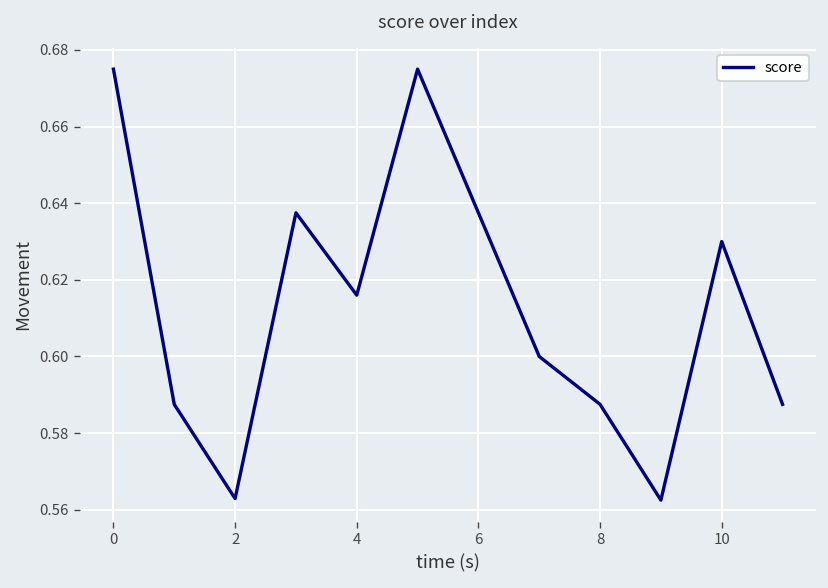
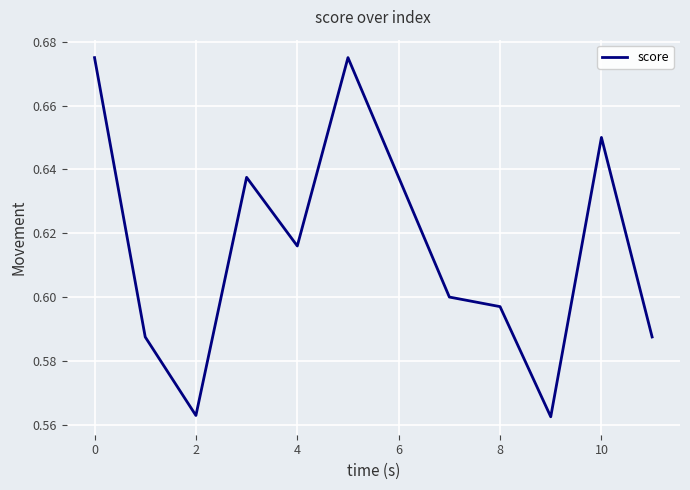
8: 0.588 -> 0.597
10: 0.63 -> 0.65
